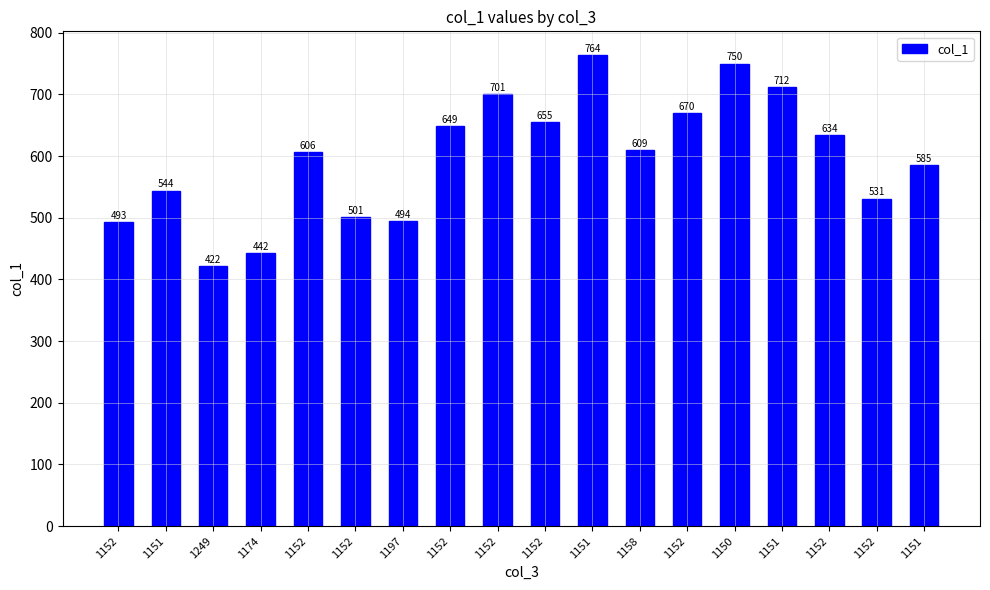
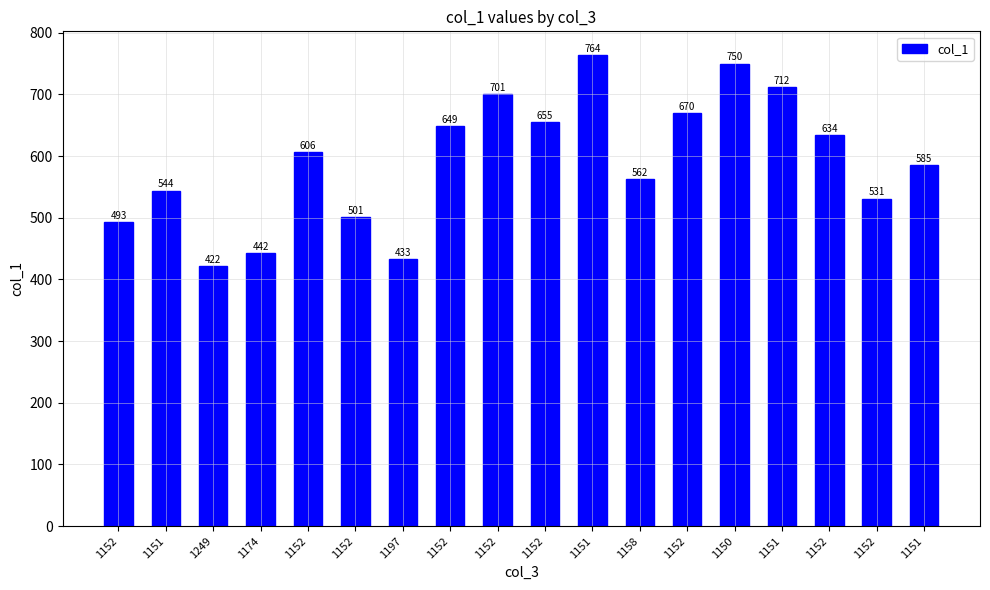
1197: 494 -> 433
1158: 609 -> 562
